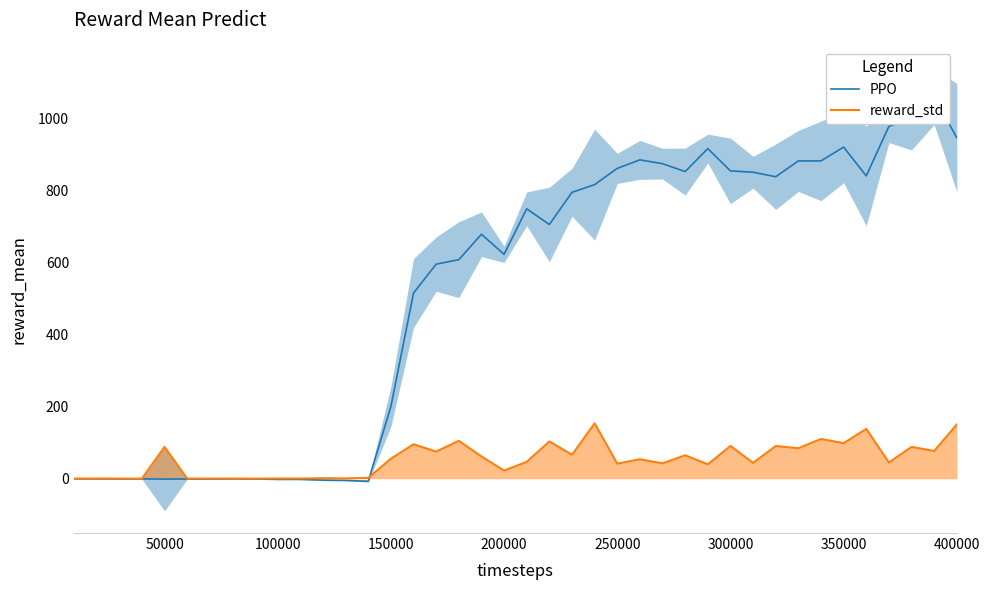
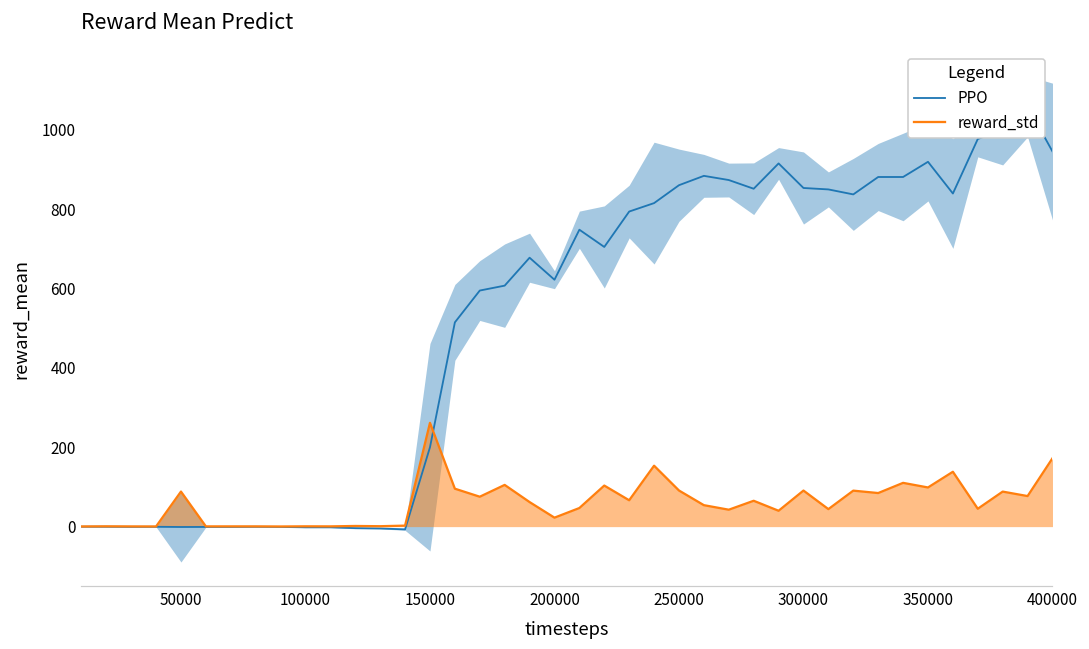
reward_std, 150000: 60 -> 260
reward_std, 250000: 40 -> 90
reward_std, 400000: 150 -> 170
